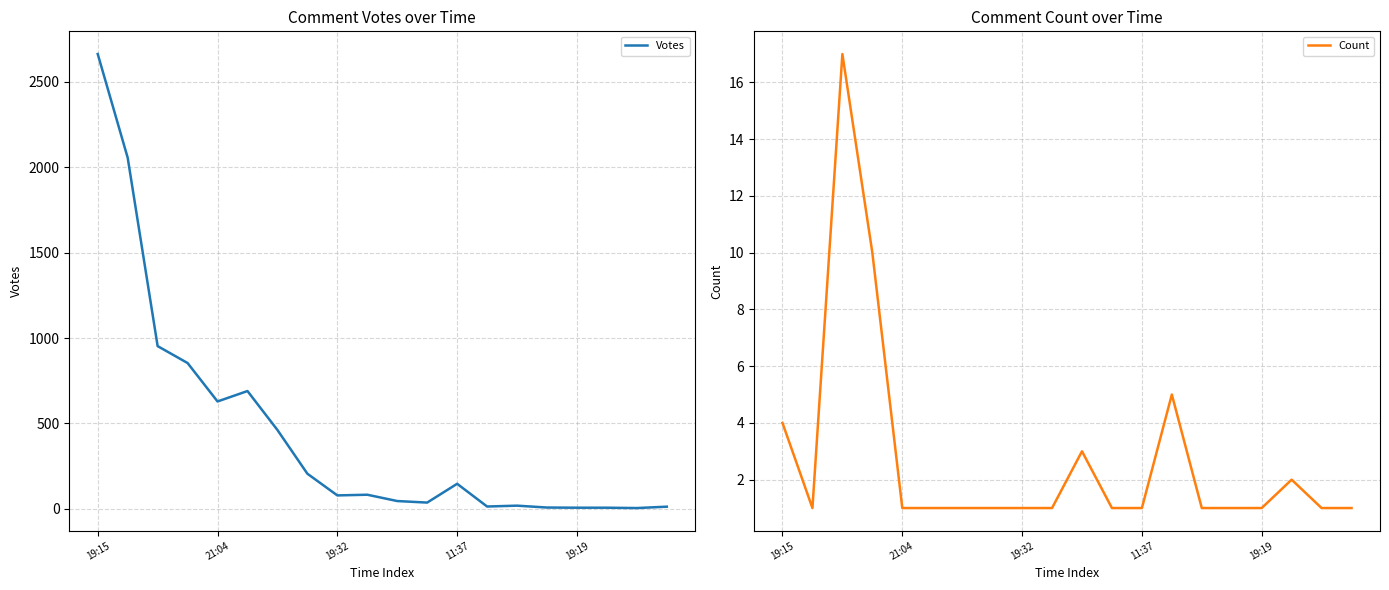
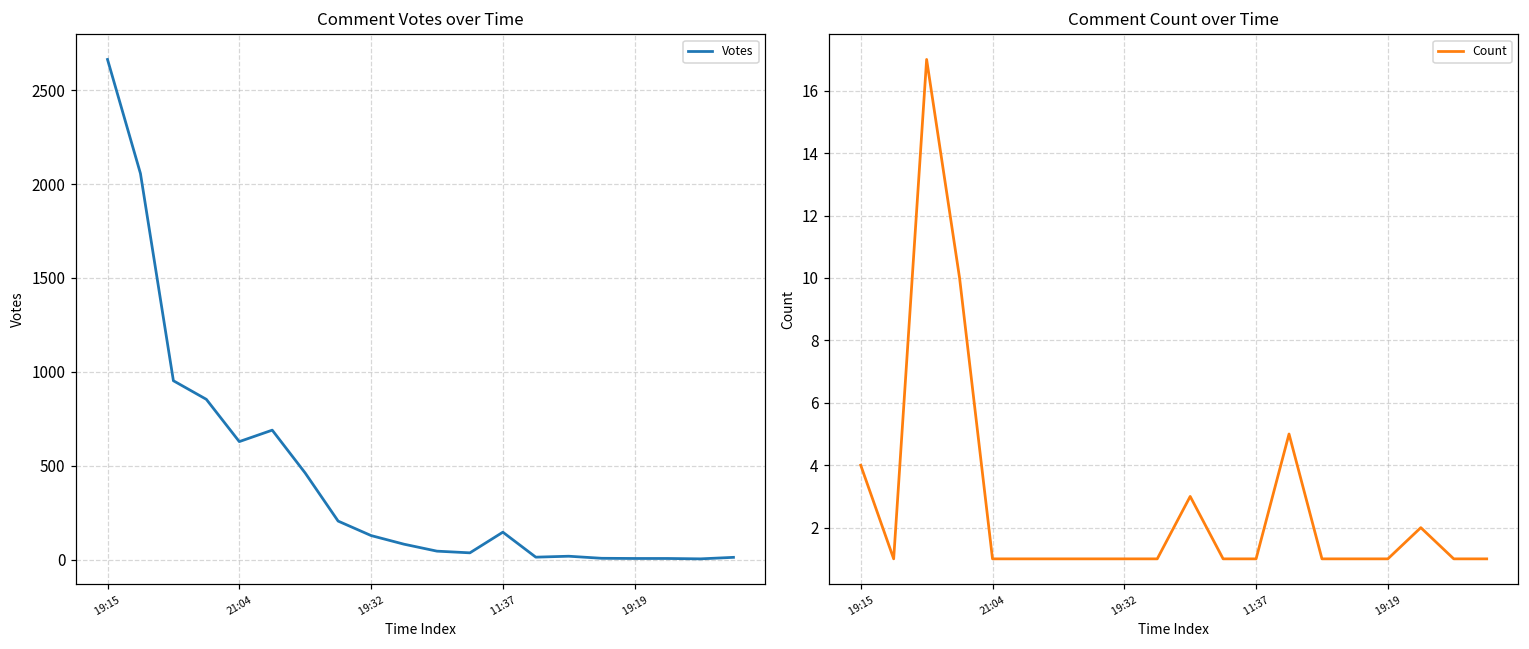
Comment Votes over Time, 19:32: 80 -> 130
